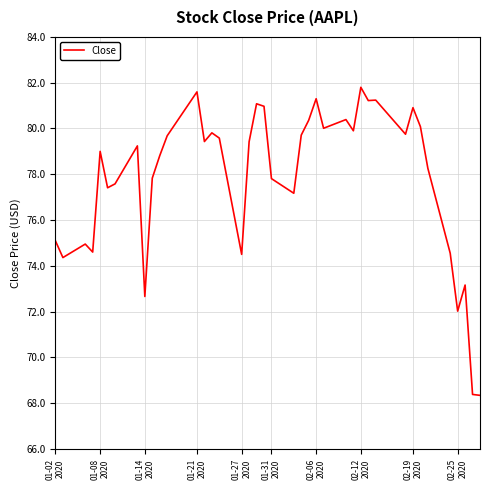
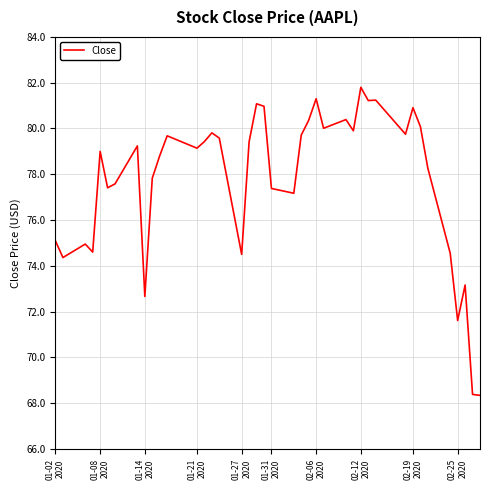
01-21 2020: 81.6 -> 79.1
01-31 2020: 77.8 -> 77.4
02-25 2020: 72.0 -> 71.6
